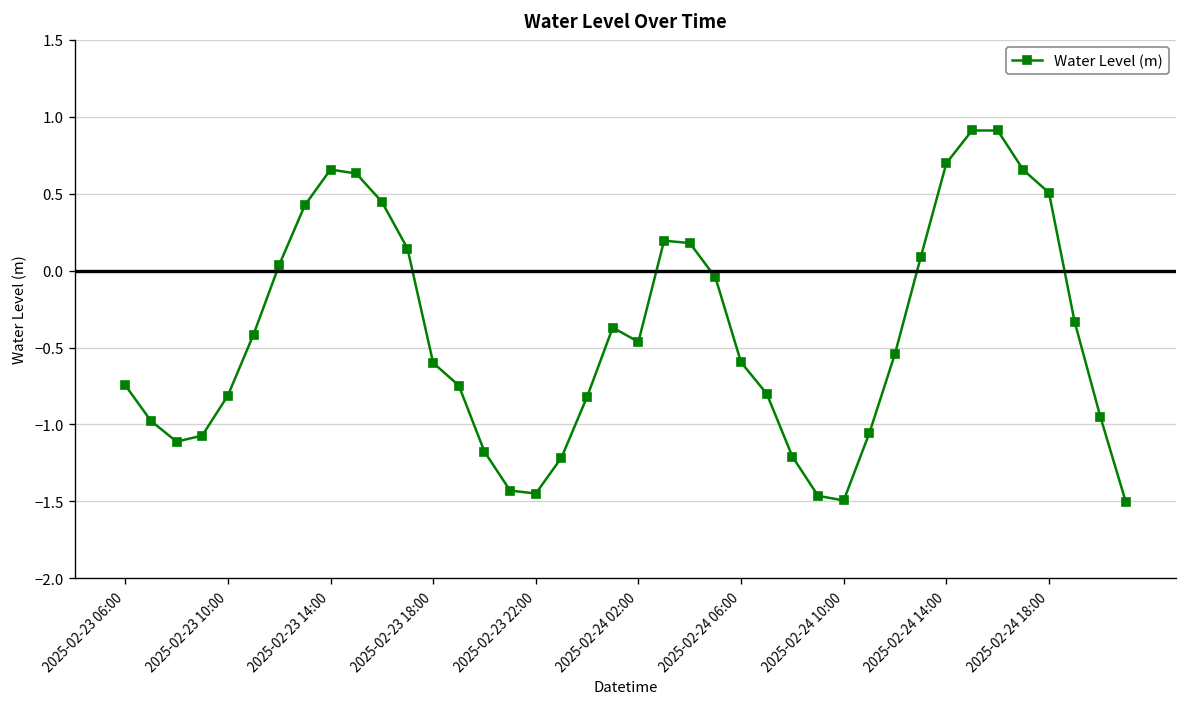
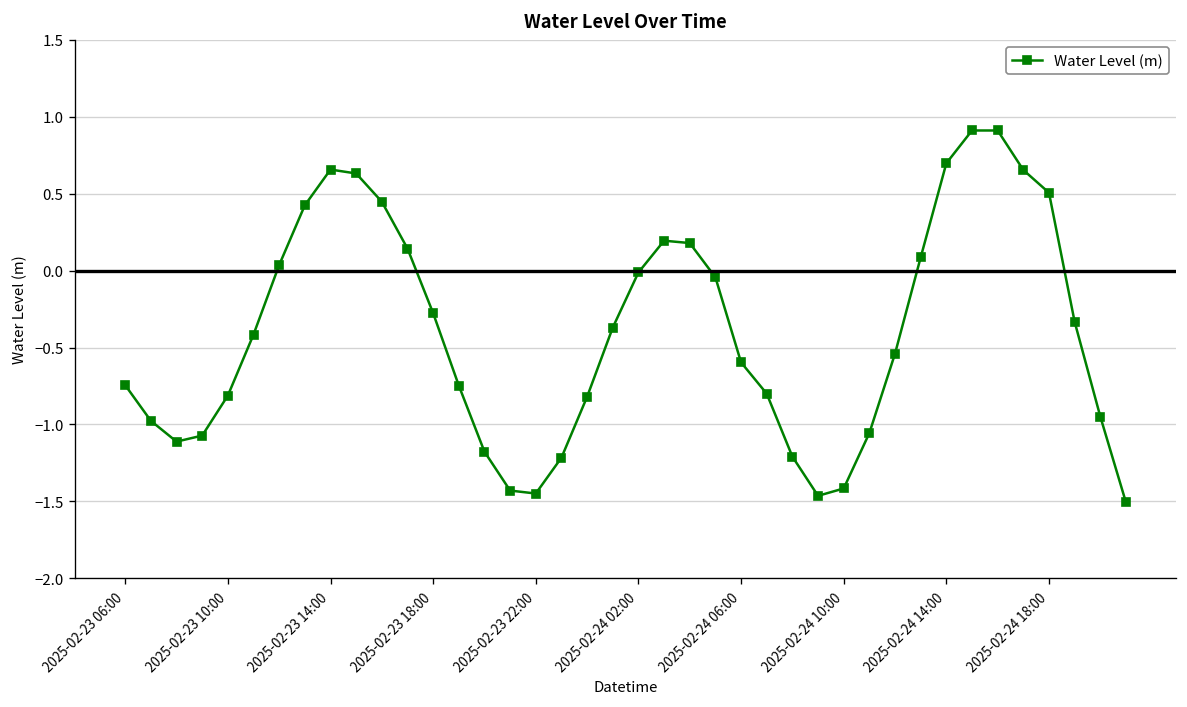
2025-02-23 18:00: -0.60 -> -0.28
2025-02-24 02:00: -0.46 -> -0.01
2025-02-24 10:00: -1.49 -> -1.42
